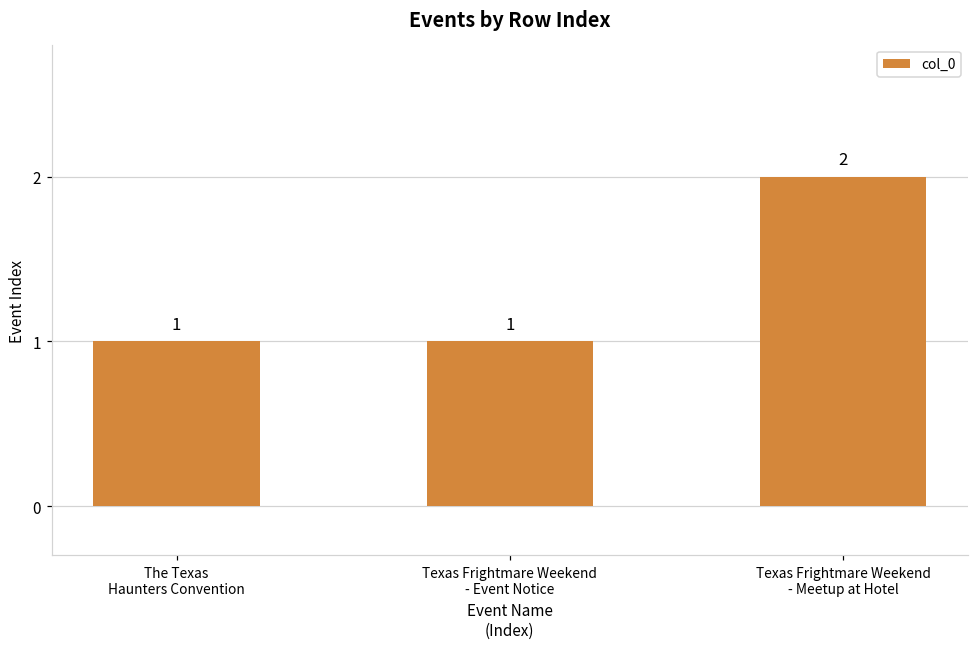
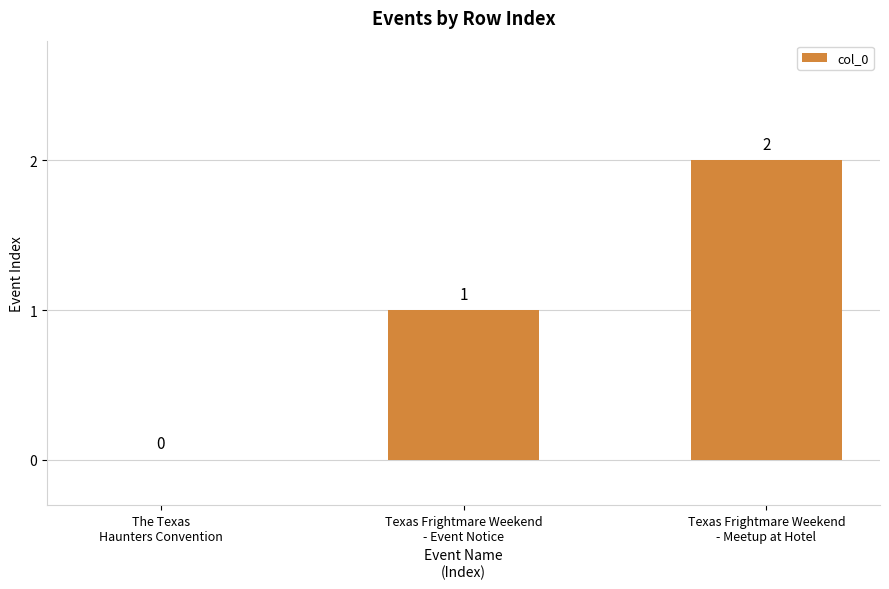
The Texas Haunters Convention: 1 -> 0
